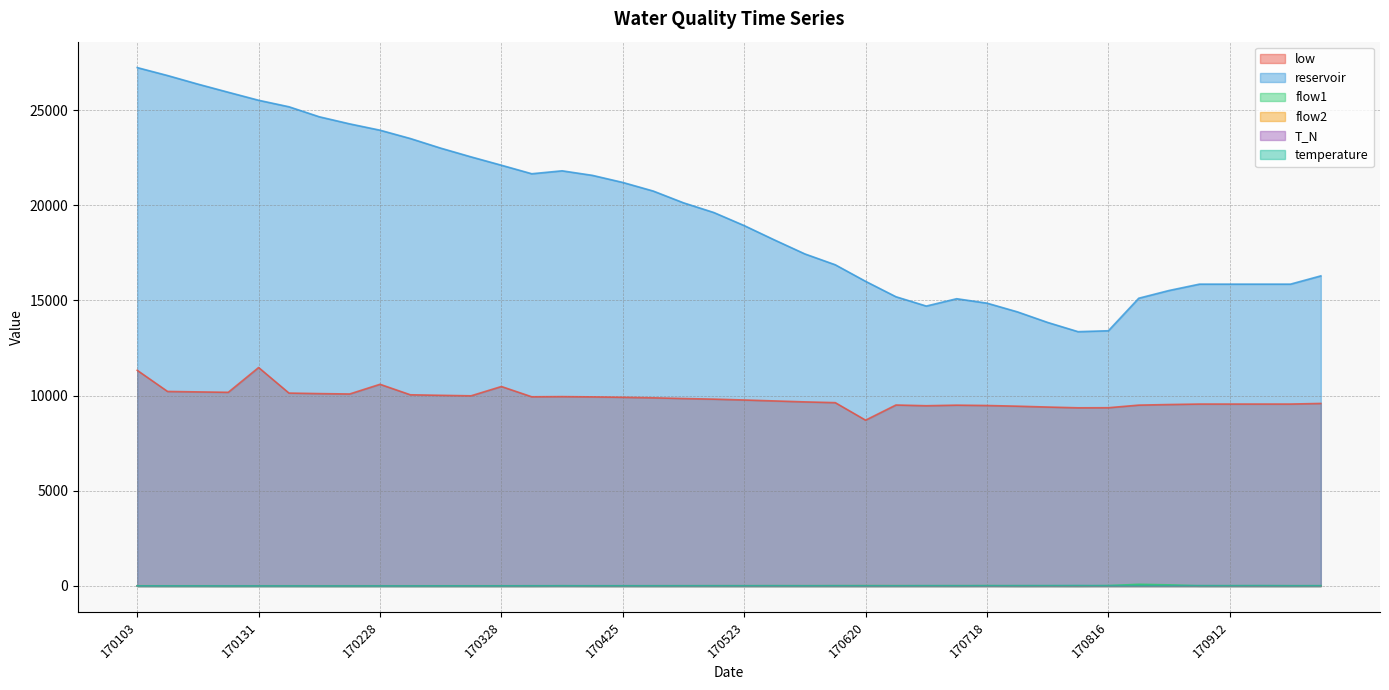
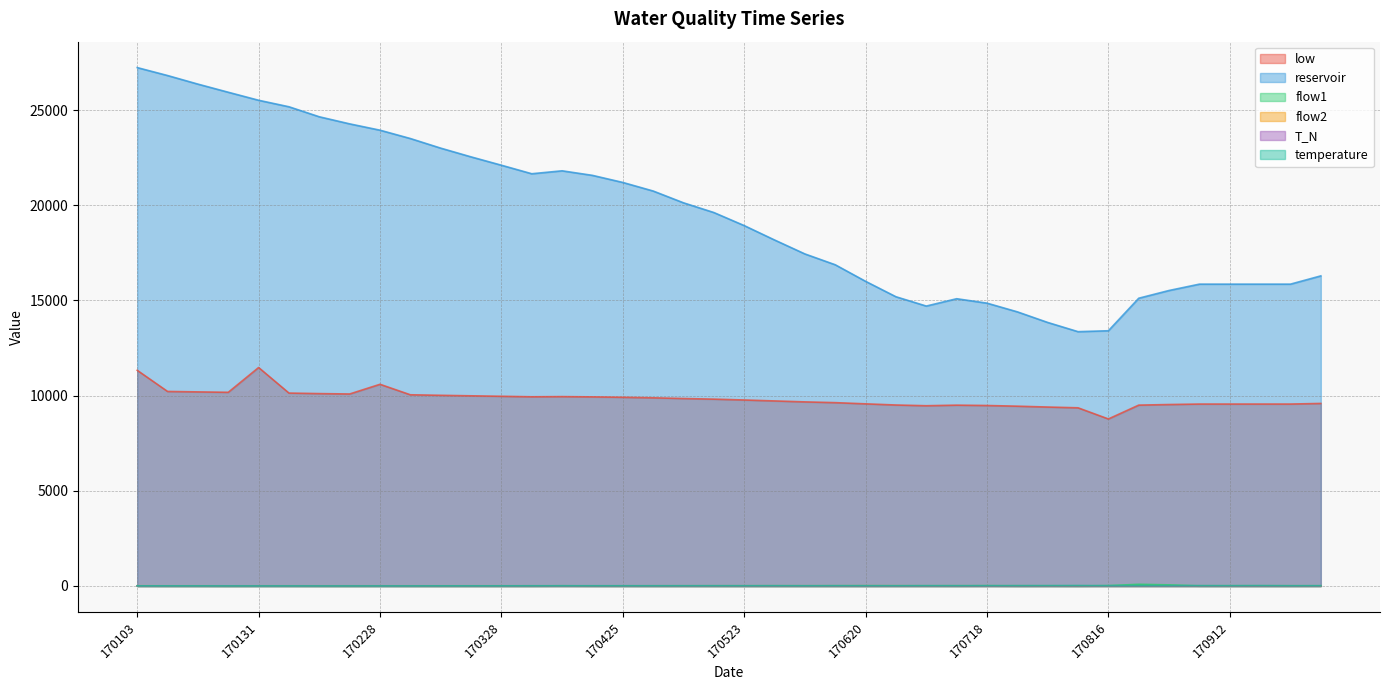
low, 170328: 10500 -> 10000
low, 170620: 8700 -> 9600
low, 170816: 9400 -> 8800
